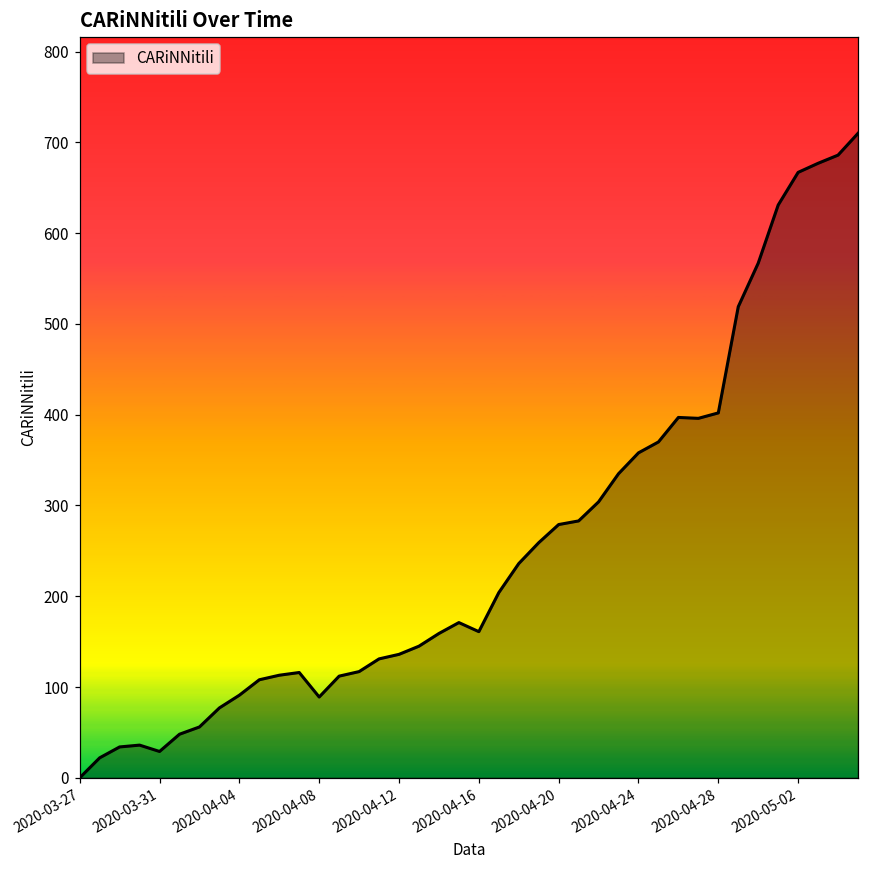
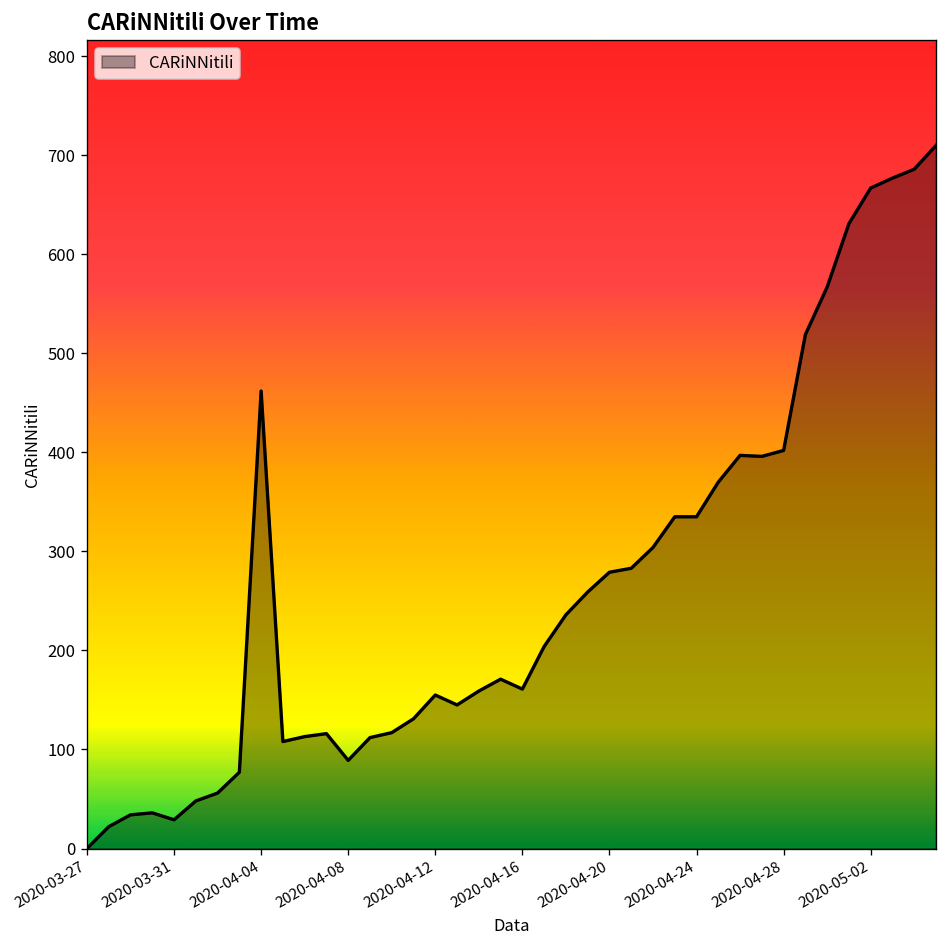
2020-04-04: 90 -> 460
2020-04-12: 140 -> 160
2020-04-24: 360 -> 340
